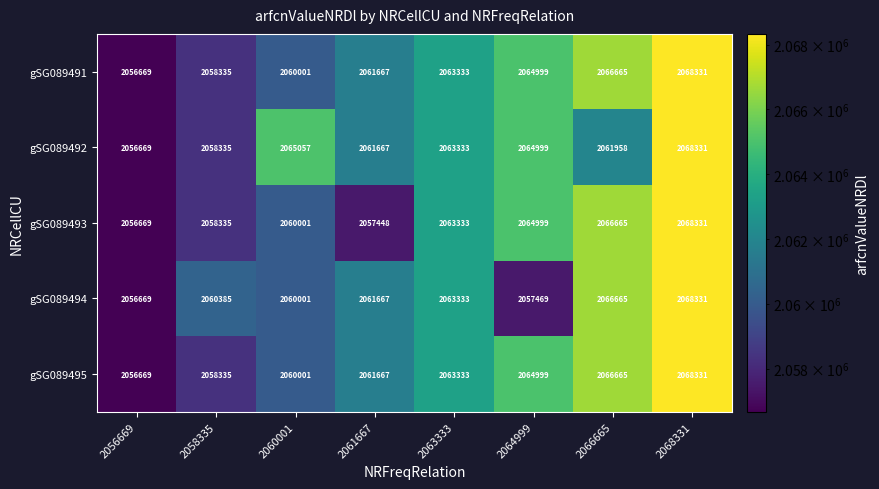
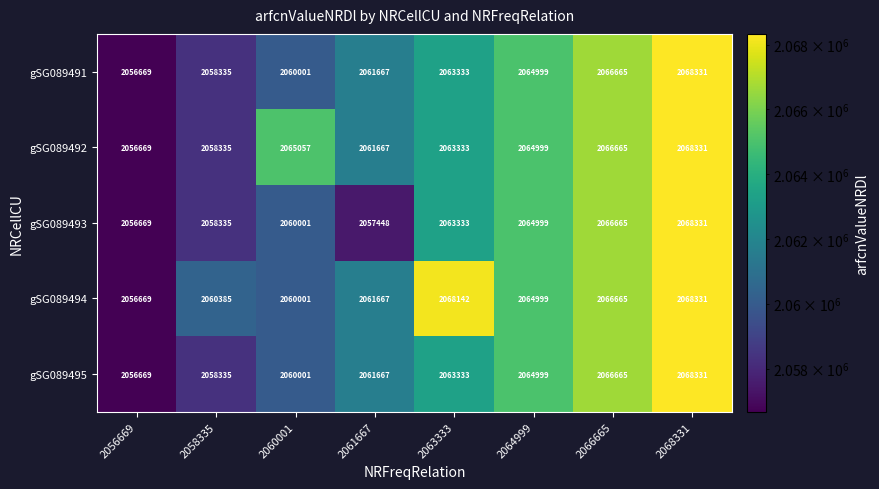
gSG089492, 2066665: 2061958 -> 2066665
gSG089494, 2063333: 2063333 -> 2068142
gSG089494, 2064999: 2057469 -> 2064999
